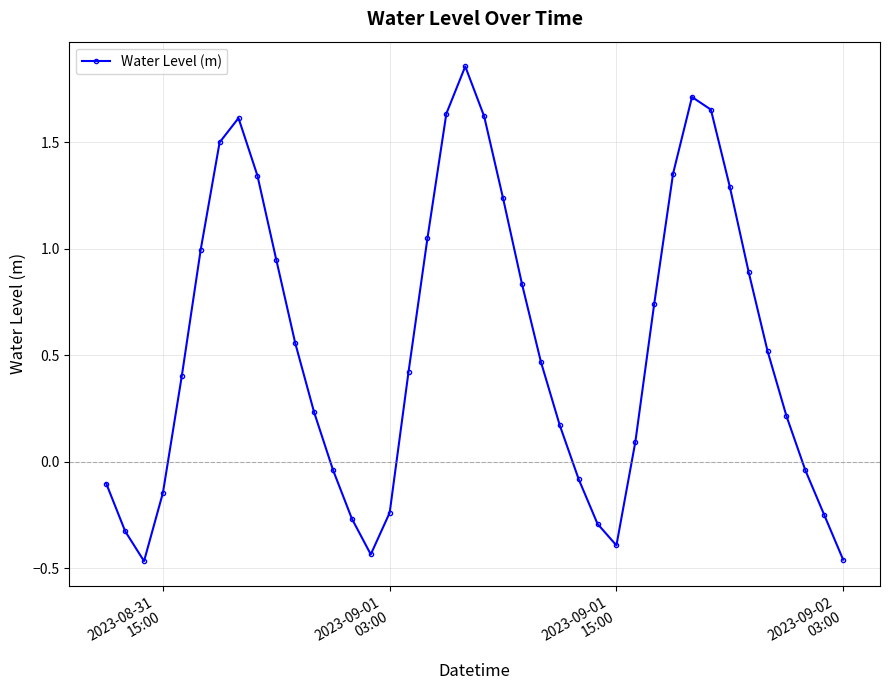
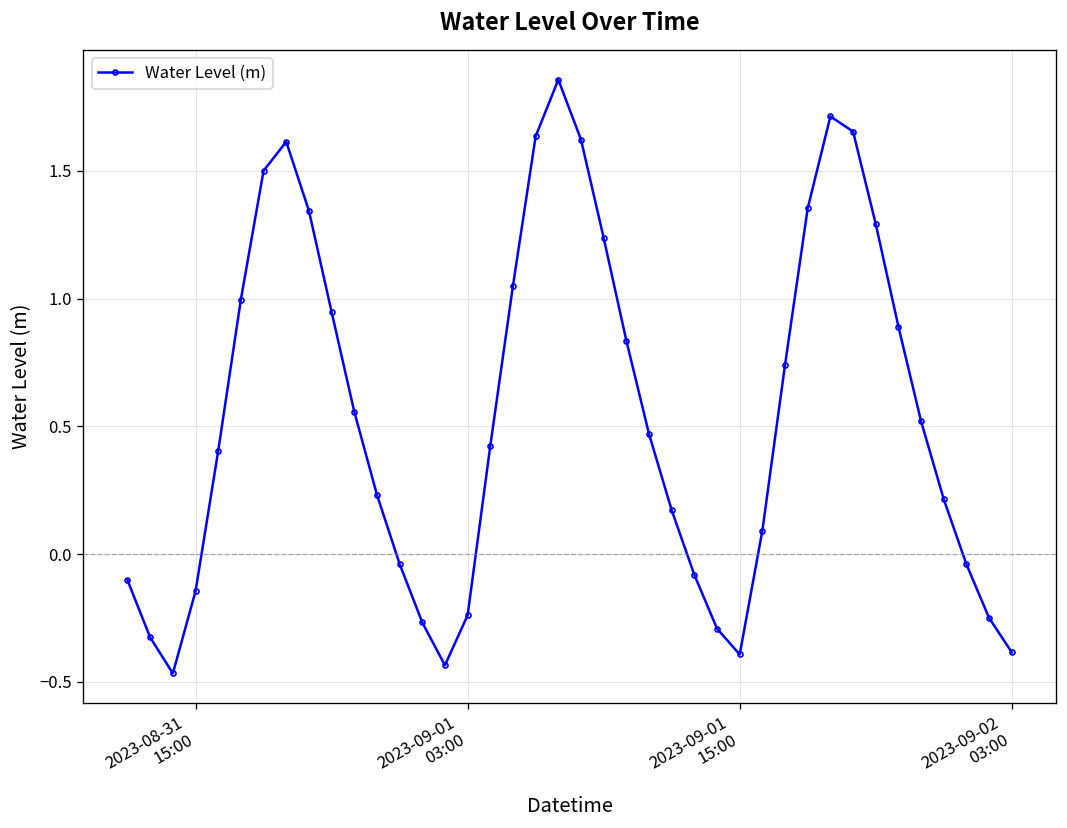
2023-09-02 03:00: -0.46 -> -0.39
